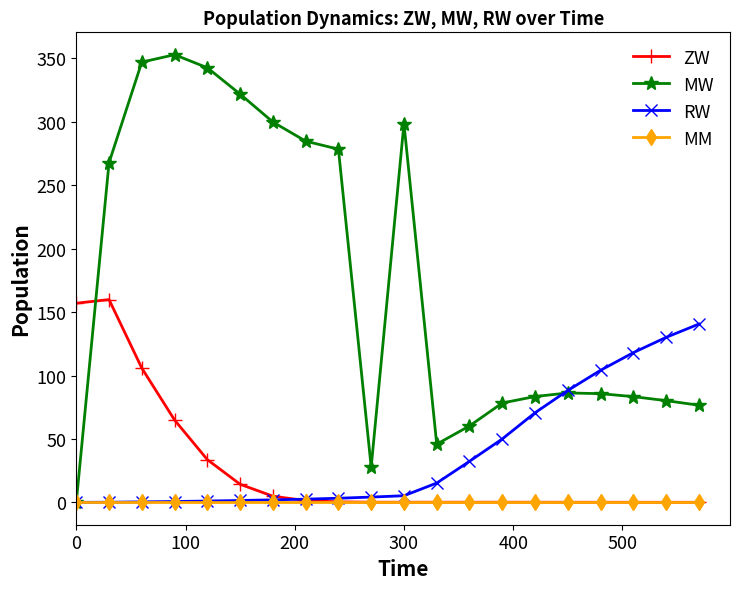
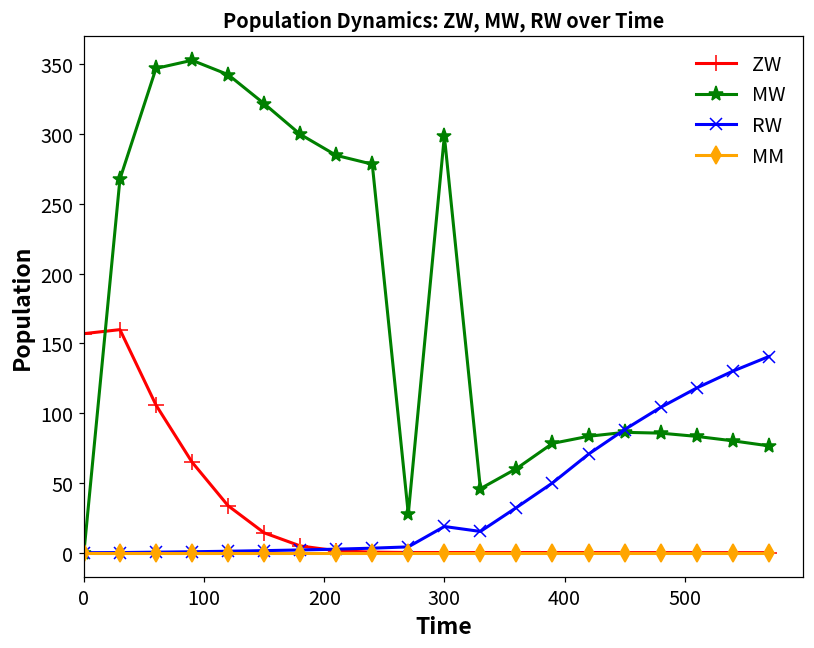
RW, 300: 5 -> 19
